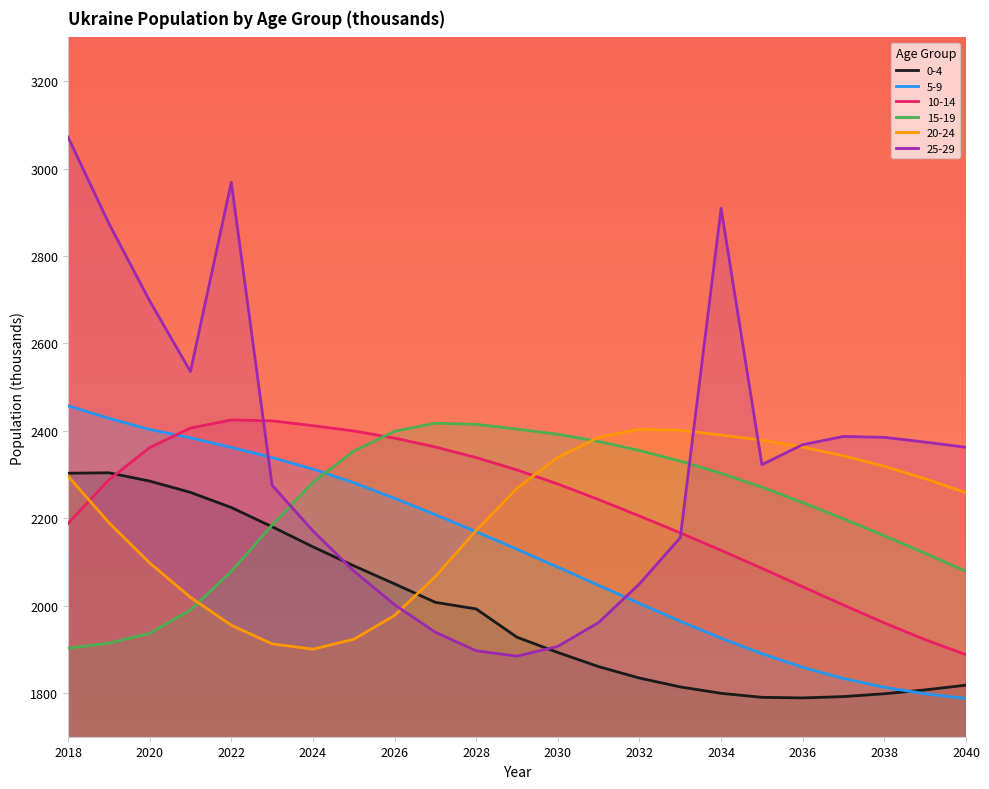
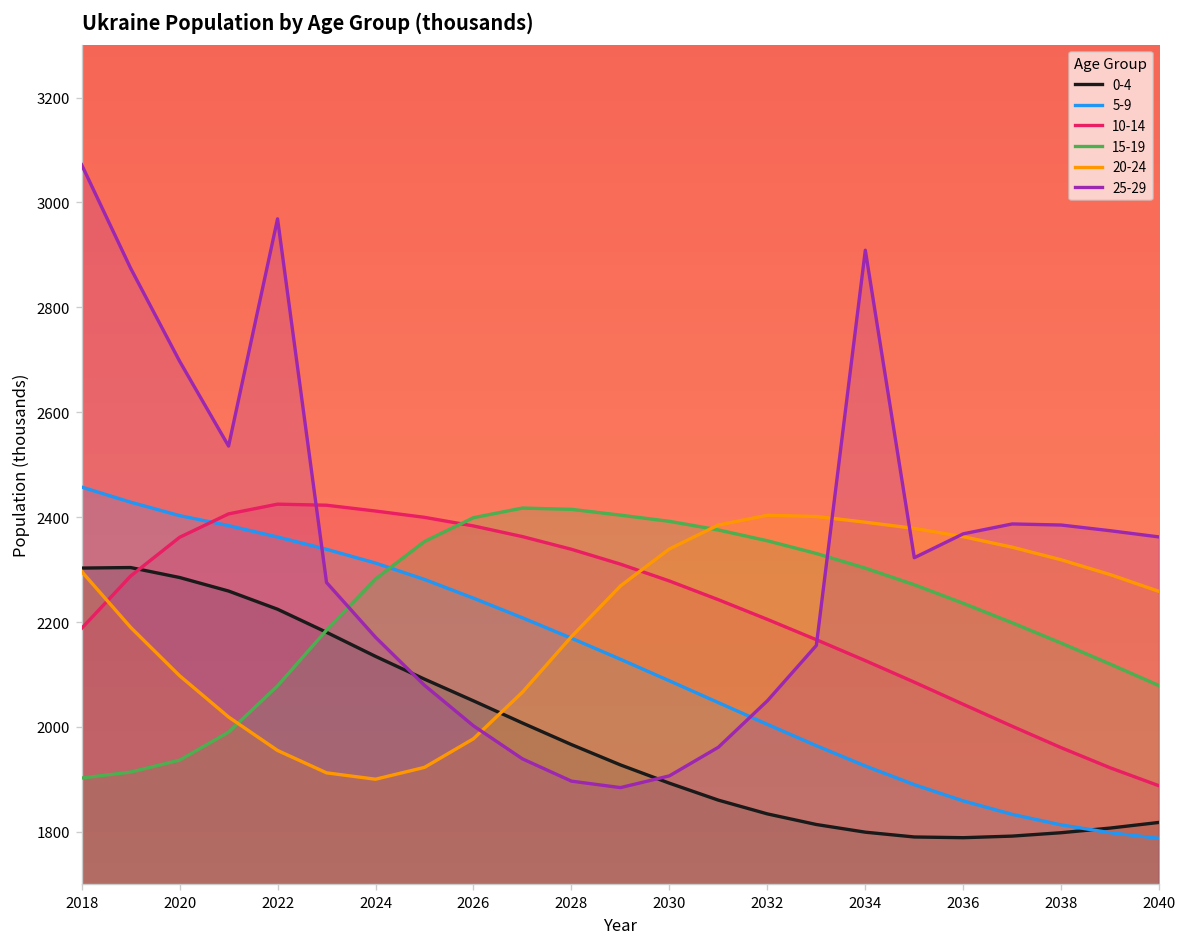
0-4, 2028: 1990 -> 1970
